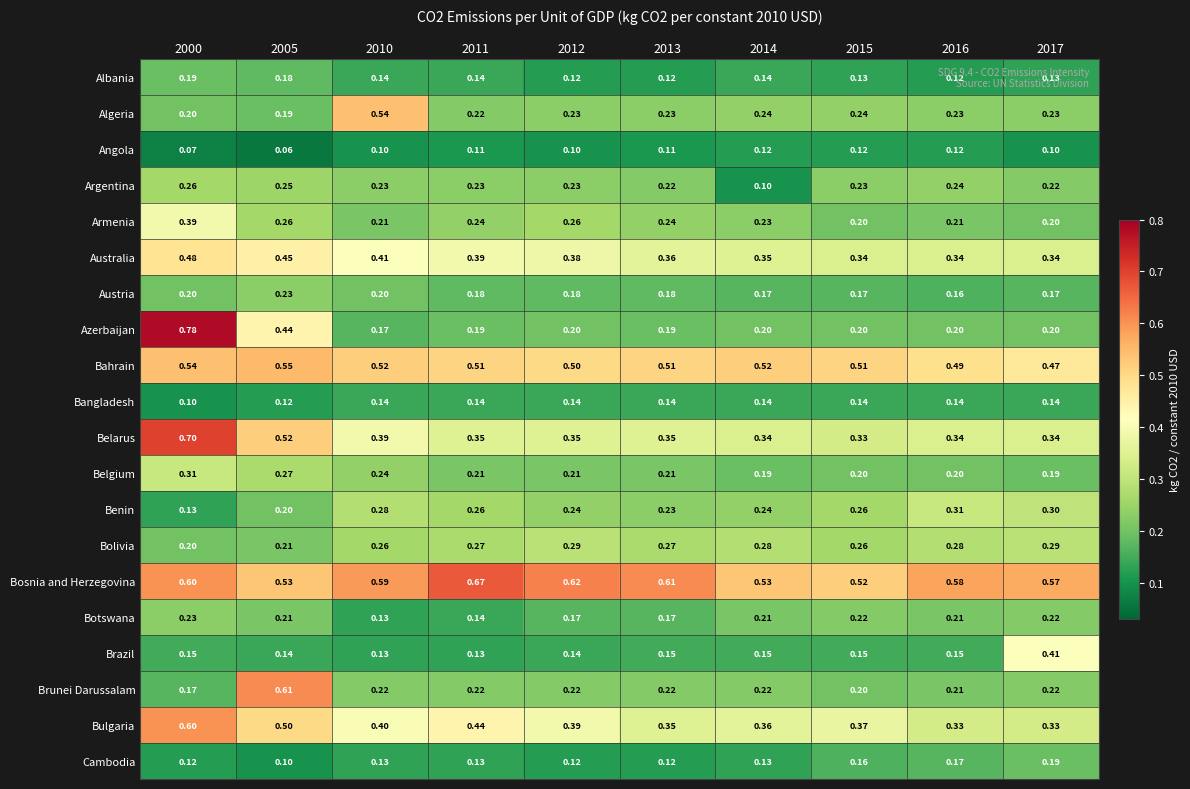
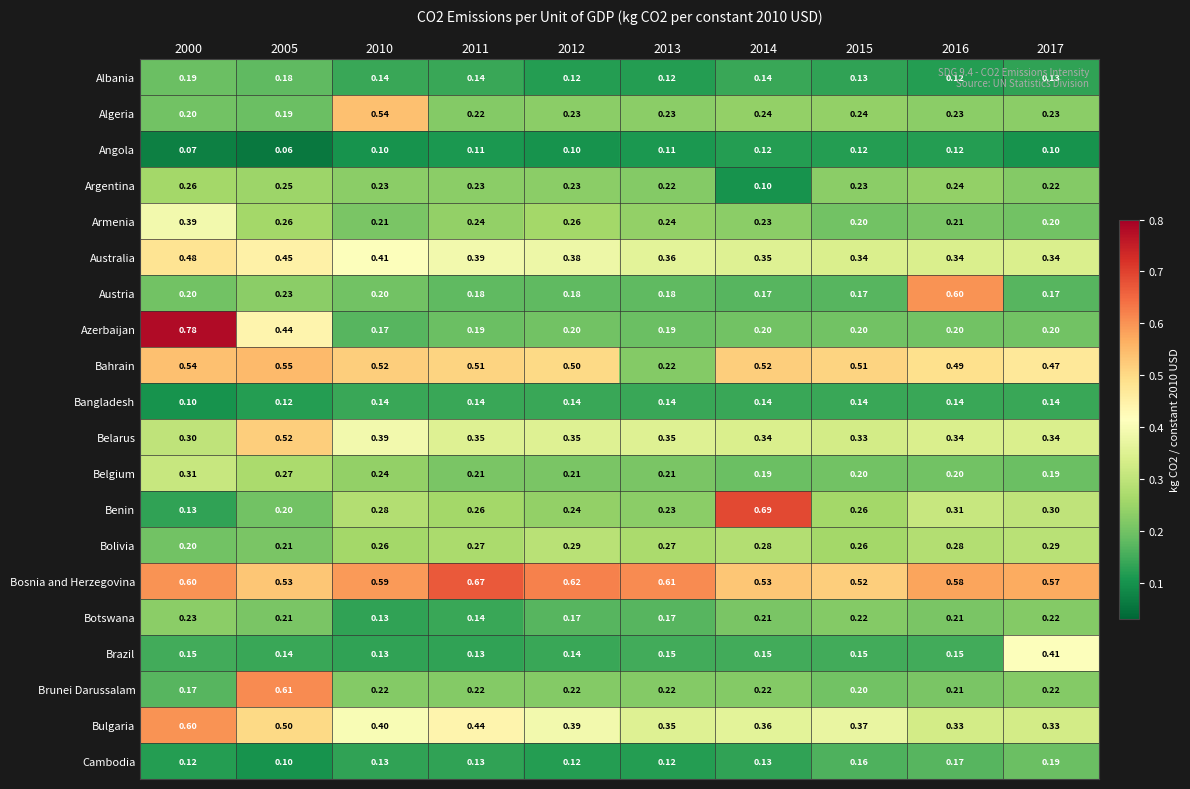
Austria, 2016: 0.16 -> 0.60
Bahrain, 2013: 0.51 -> 0.22
Belarus, 2000: 0.70 -> 0.30
Benin, 2014: 0.24 -> 0.69
